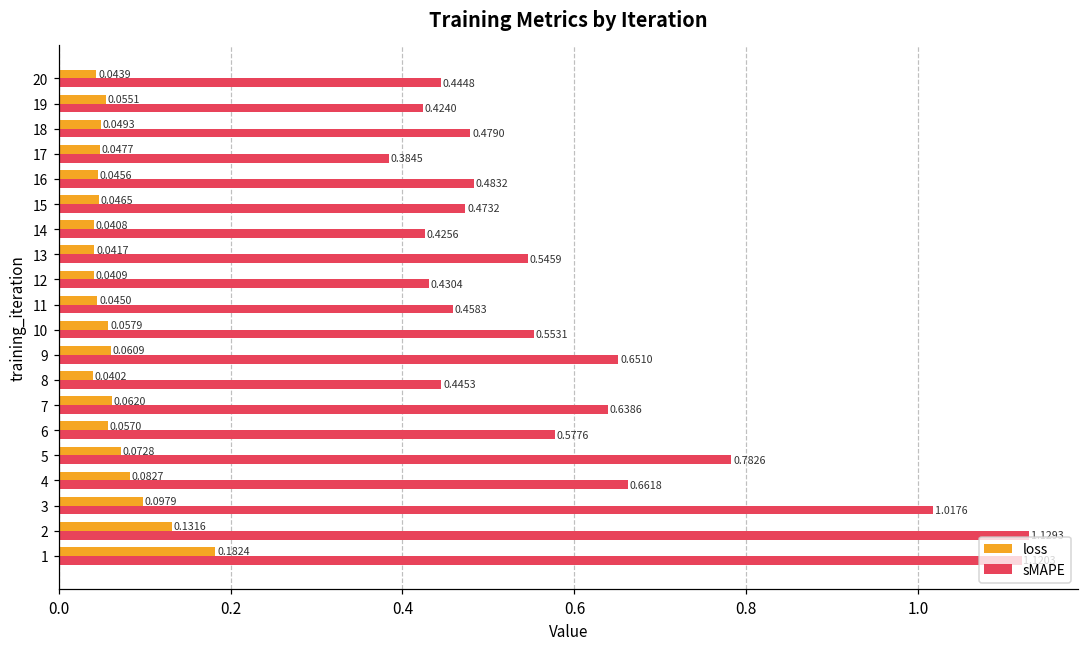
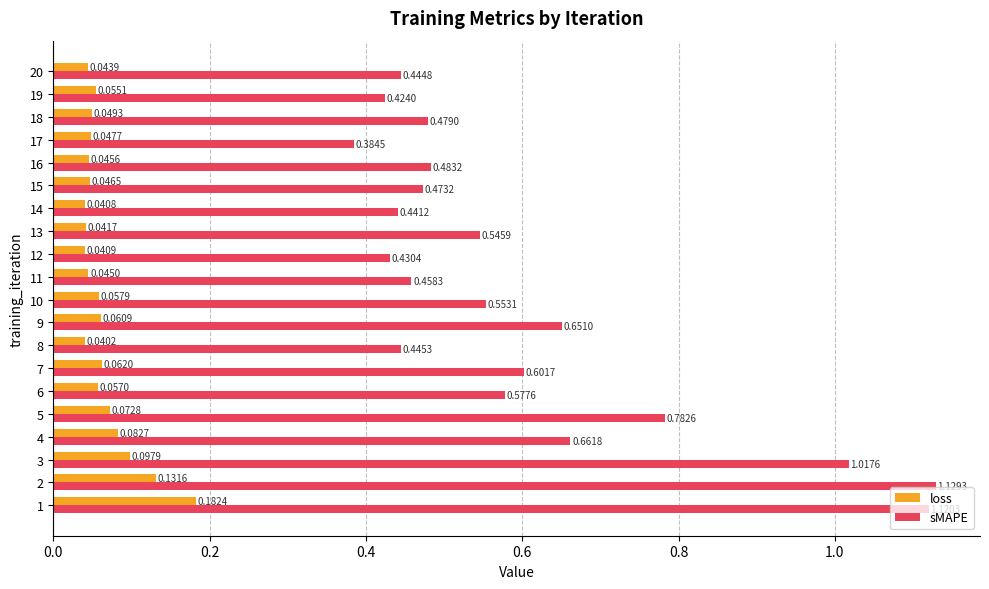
sMAPE, 14: 0.4256 -> 0.4412
sMAPE, 7: 0.6386 -> 0.6017
